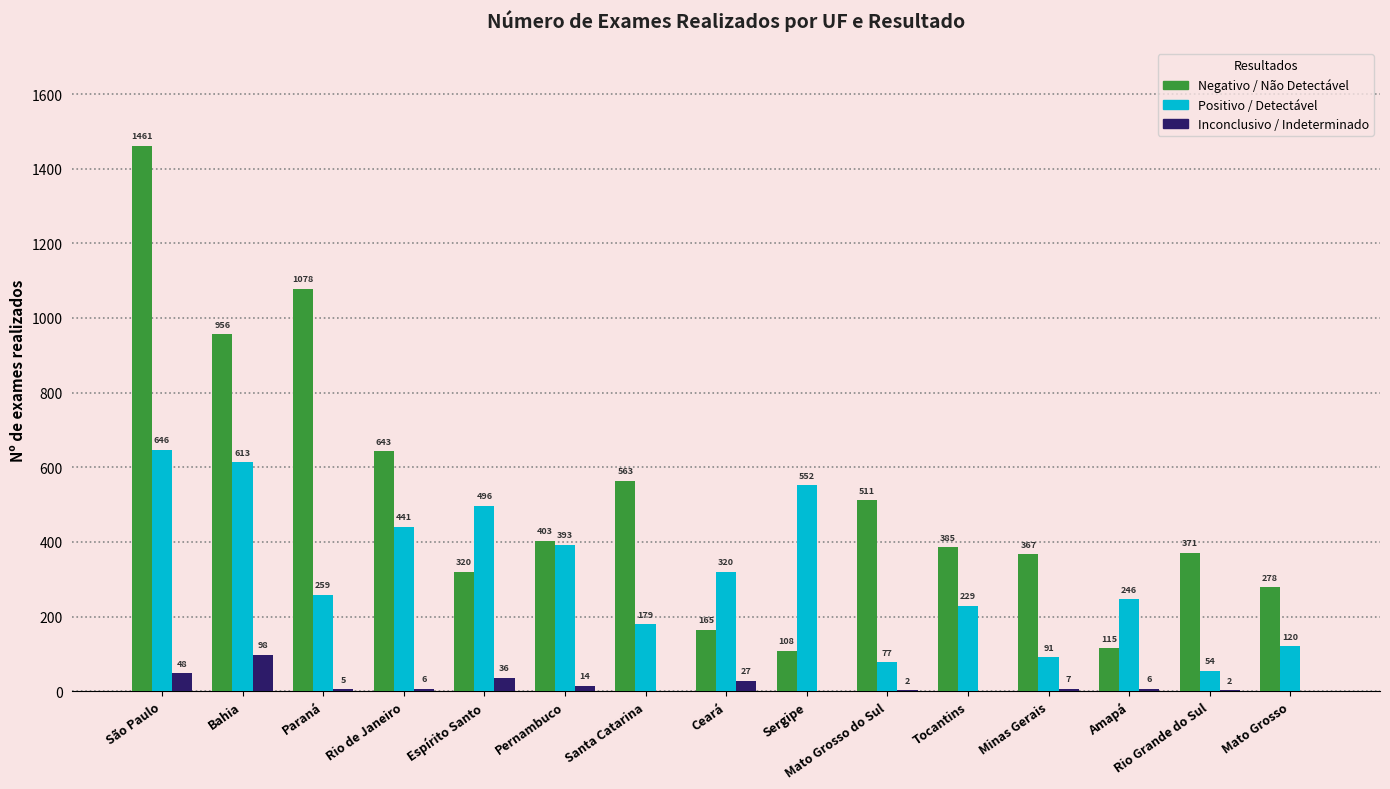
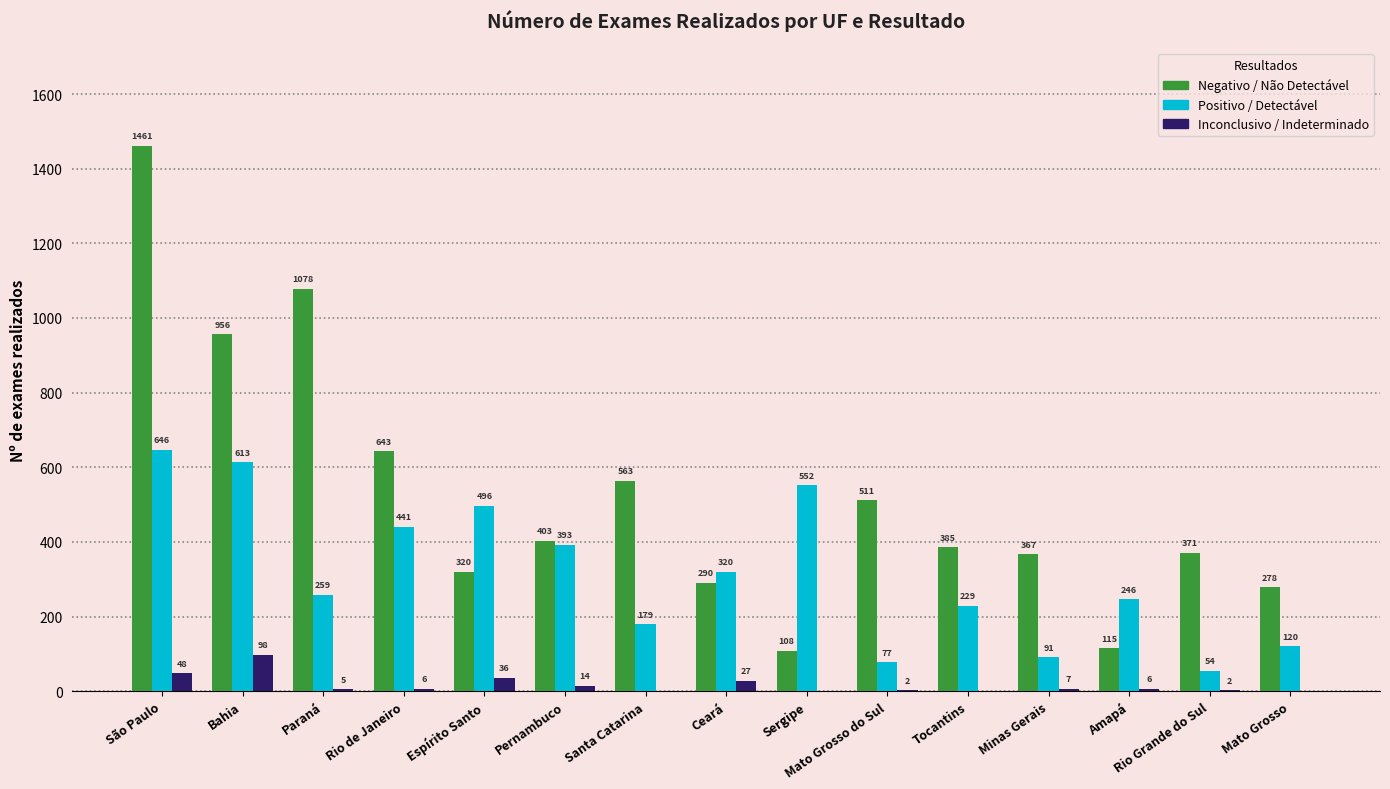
Negativo / Não Detectável, Ceará: 165 -> 290
